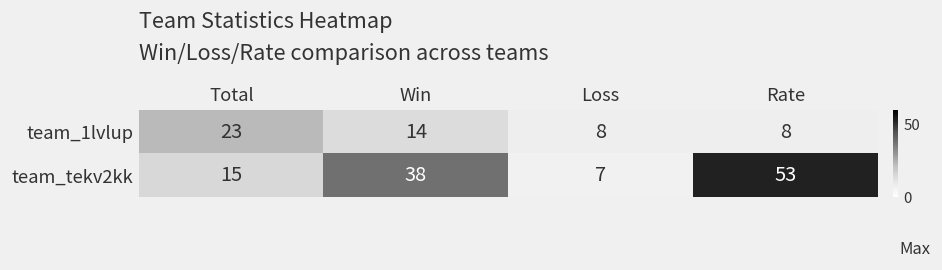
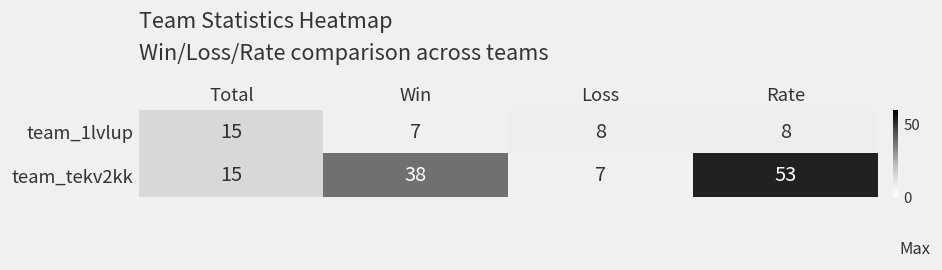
team_1lvlup, Total: 23 -> 15
team_1lvlup, Win: 14 -> 7
